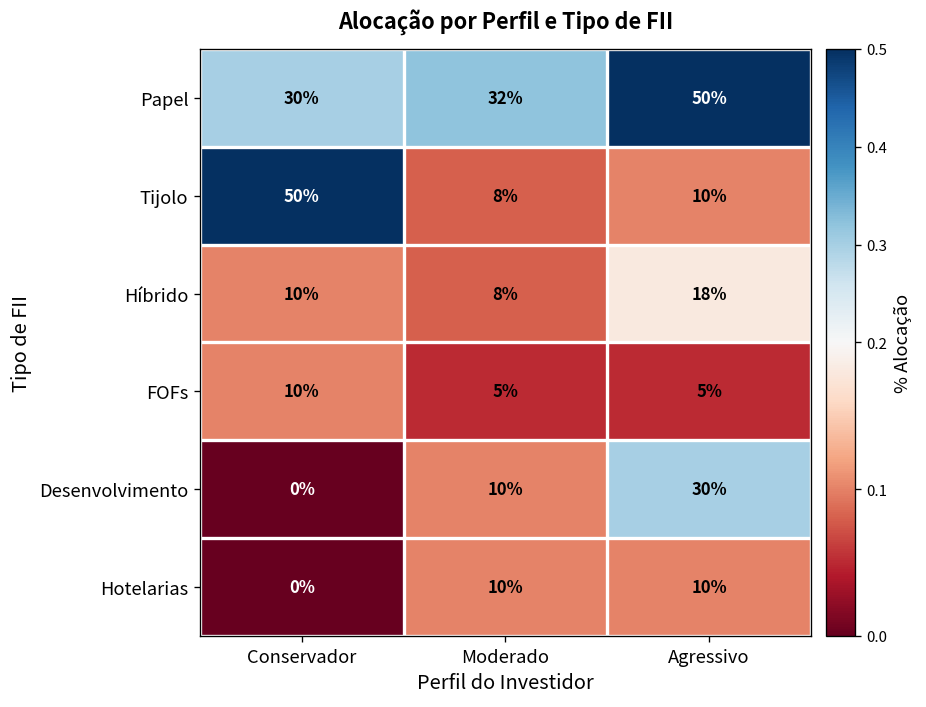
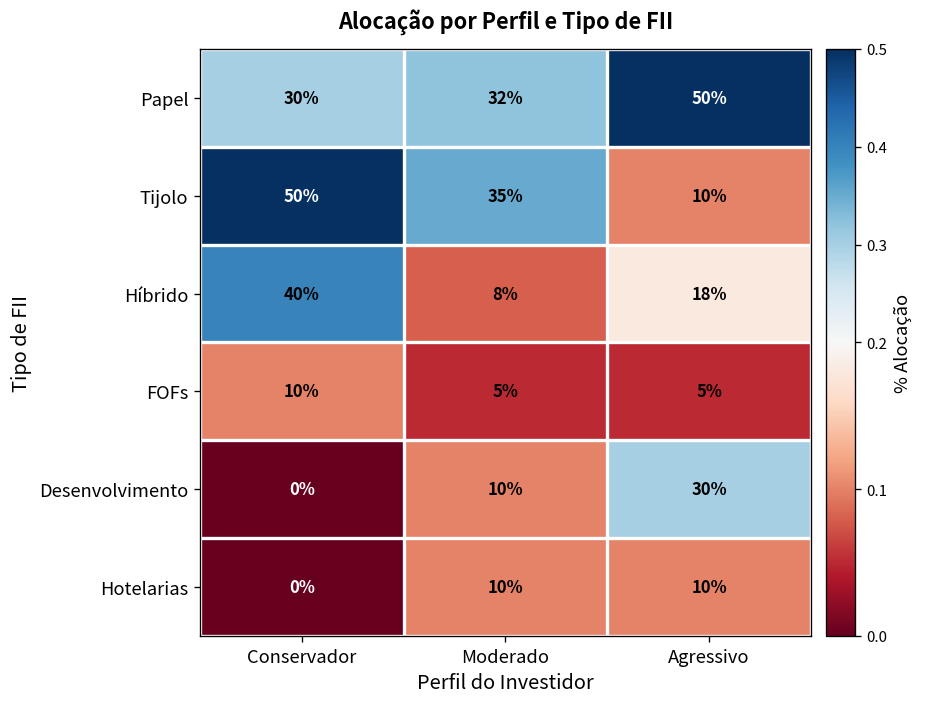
Tijolo, Moderado: 8% -> 35%
Híbrido, Conservador: 10% -> 40%
